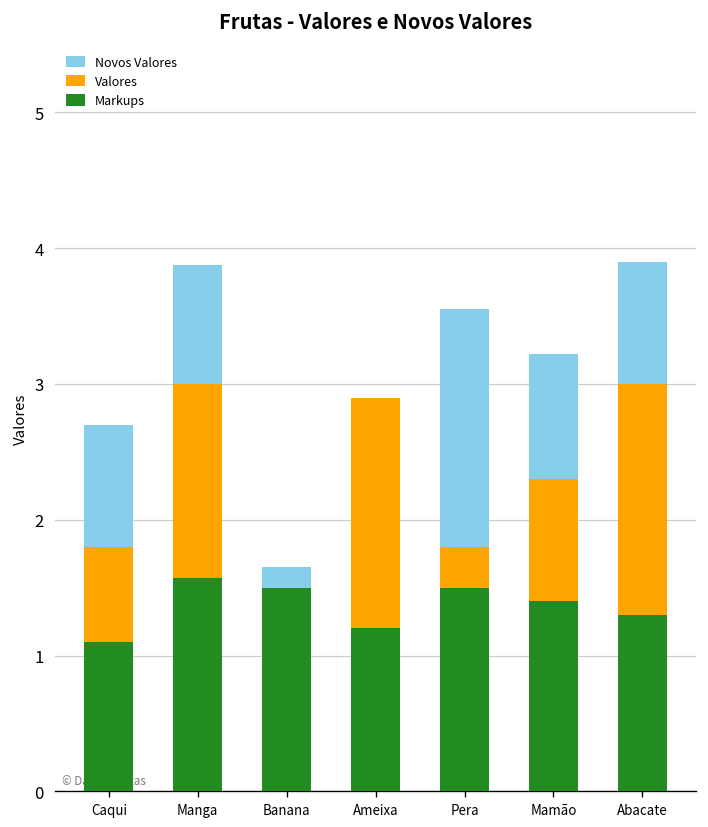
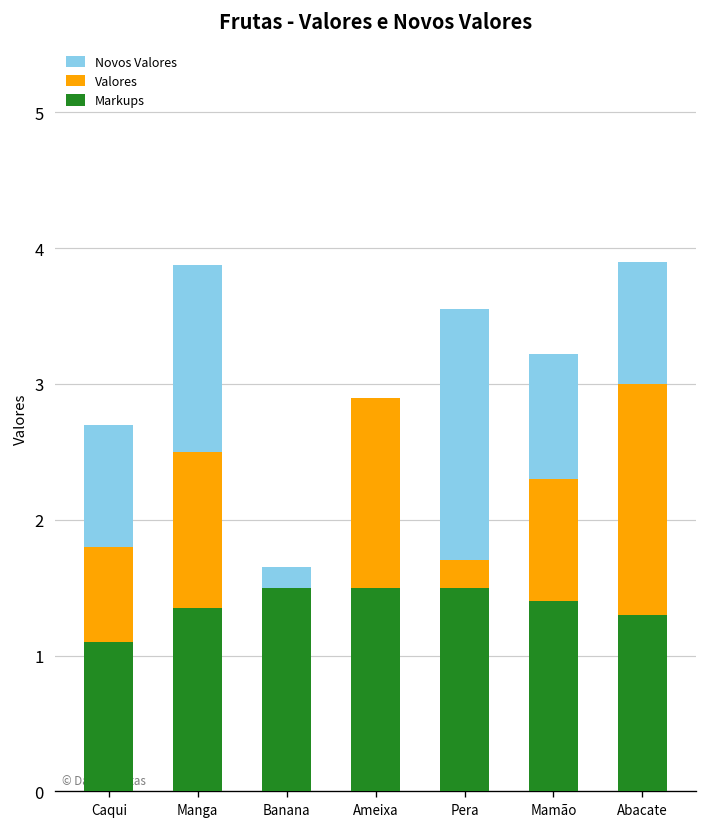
Valores, Manga: 3.0 -> 2.5
Markups, Manga: 1.57 -> 1.35
Markups, Ameixa: 1.2 -> 1.5
Valores, Pera: 1.8 -> 1.7
